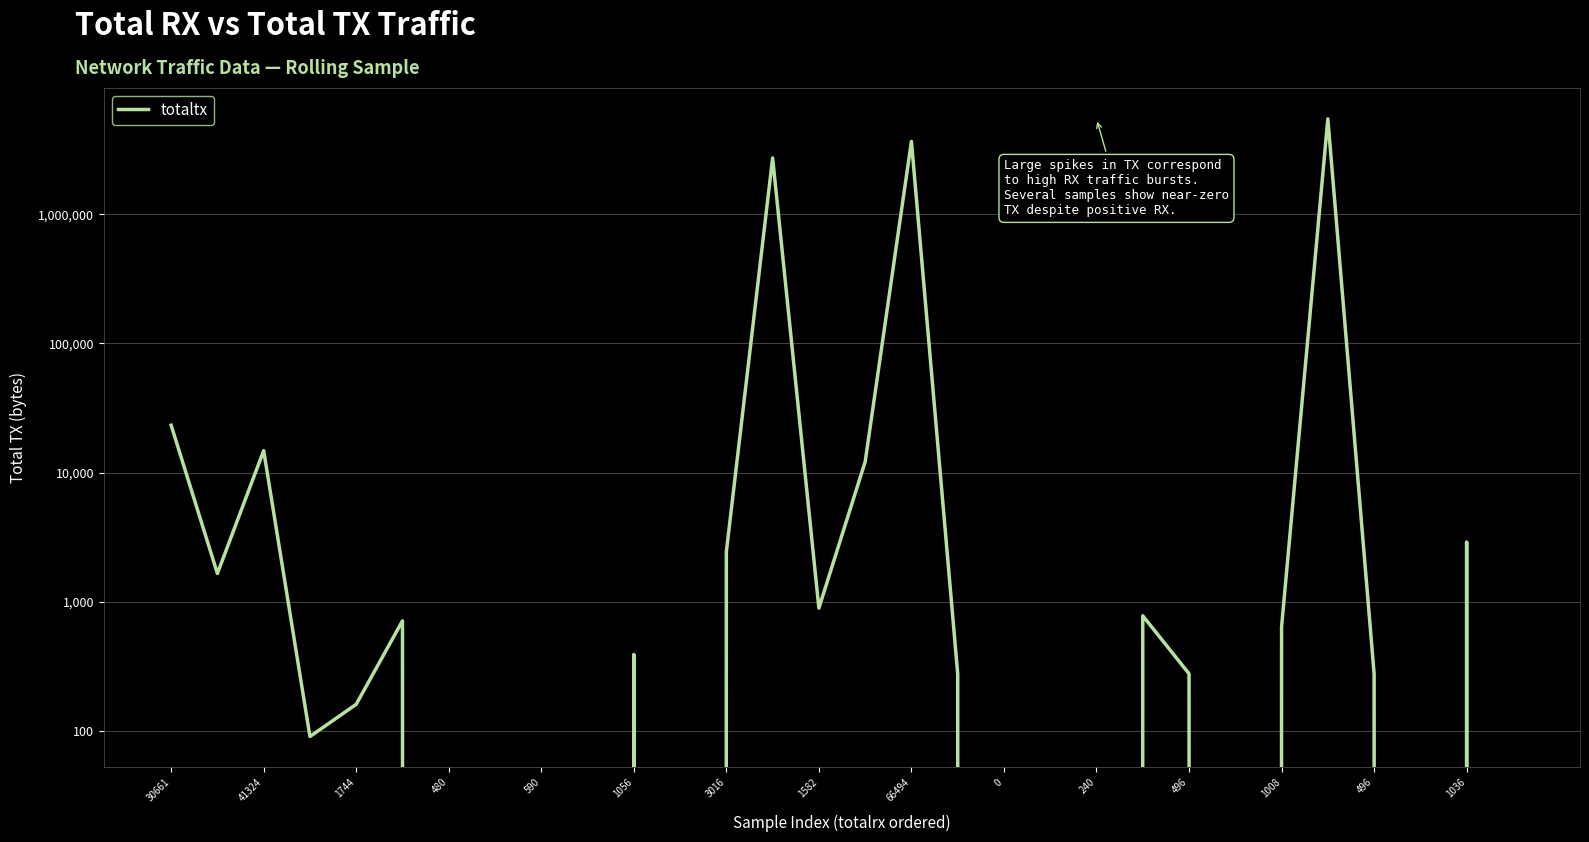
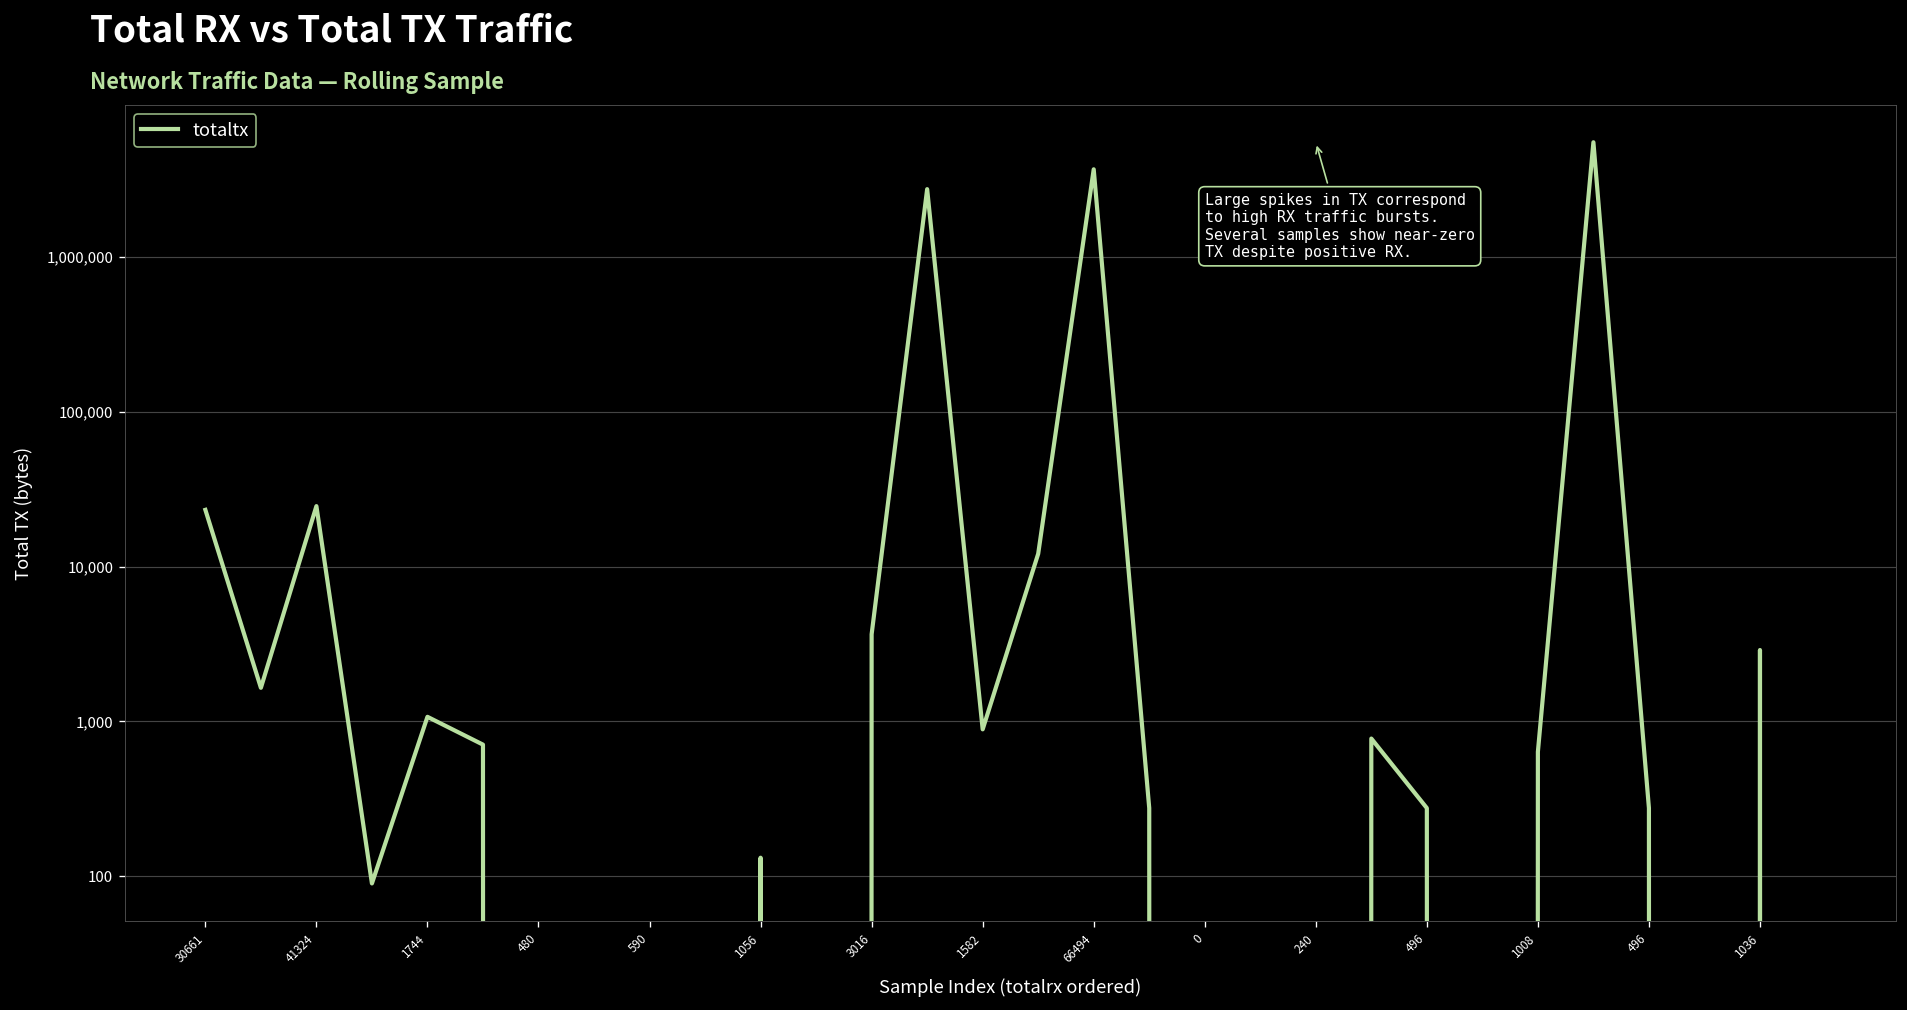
41324: 15,000 -> 25,000
1744: 160 -> 1,100
1056: 390 -> 130
3016: 2,400 -> 3,700
